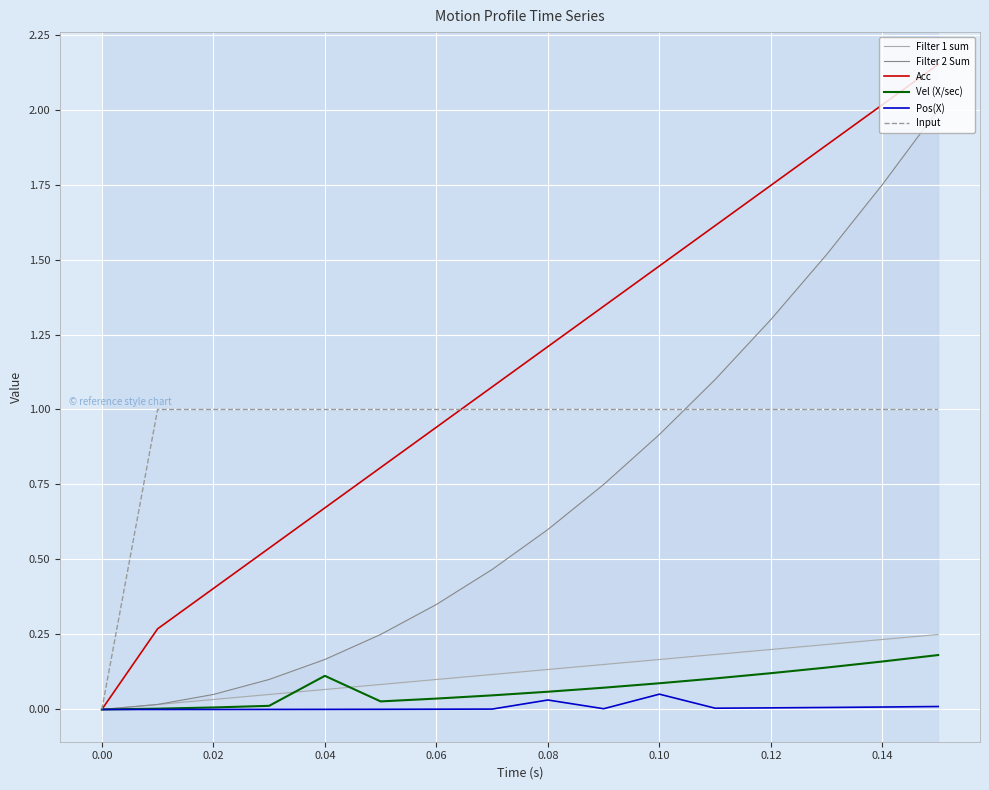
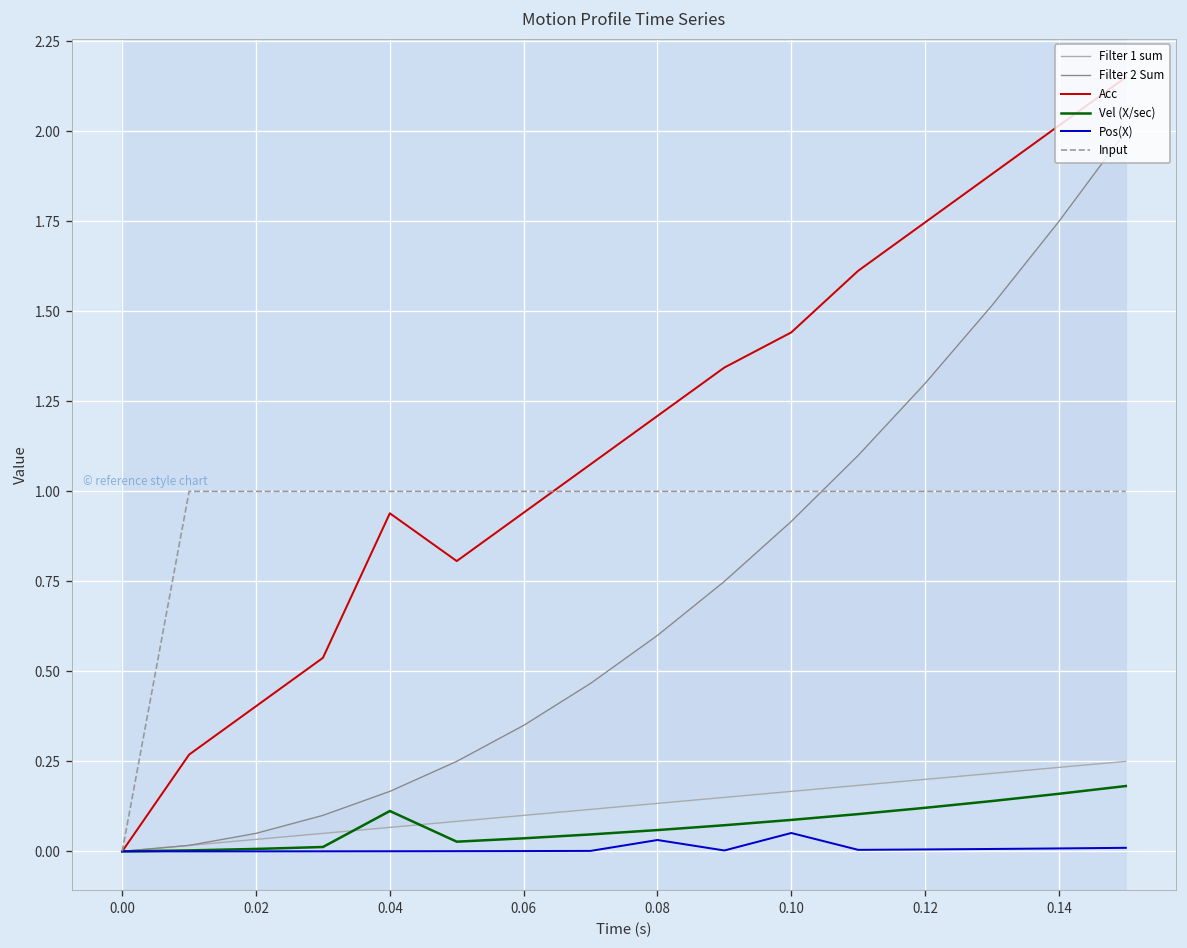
Acc, 0.04: 0.67 -> 0.94
Acc, 0.10: 1.48 -> 1.44
